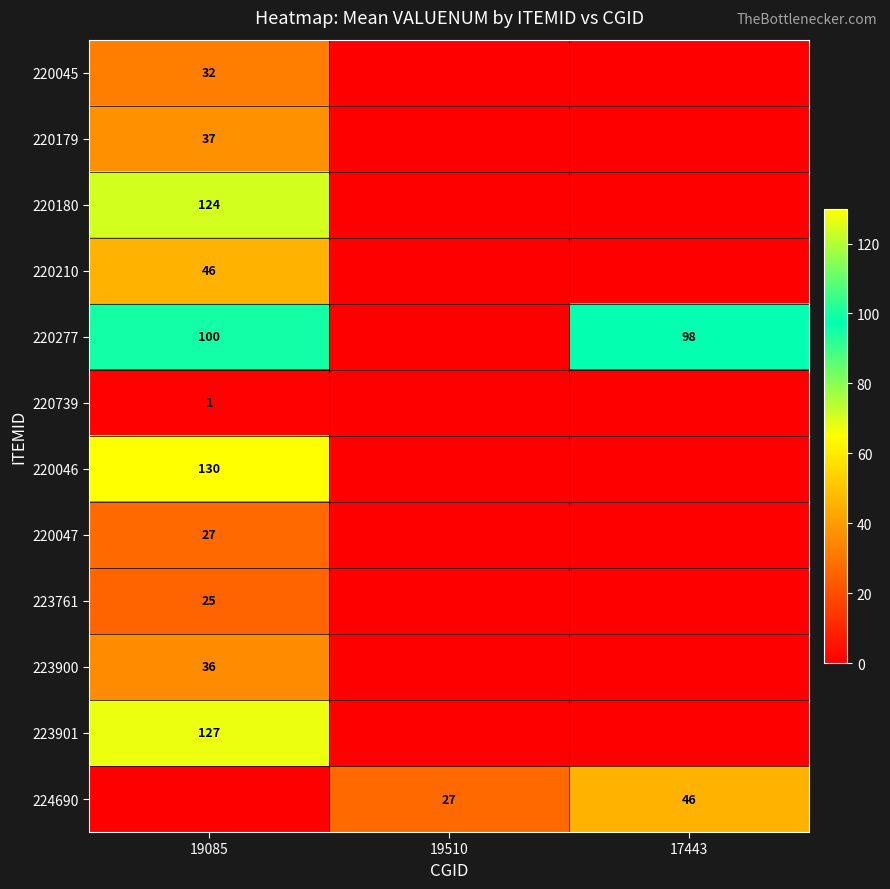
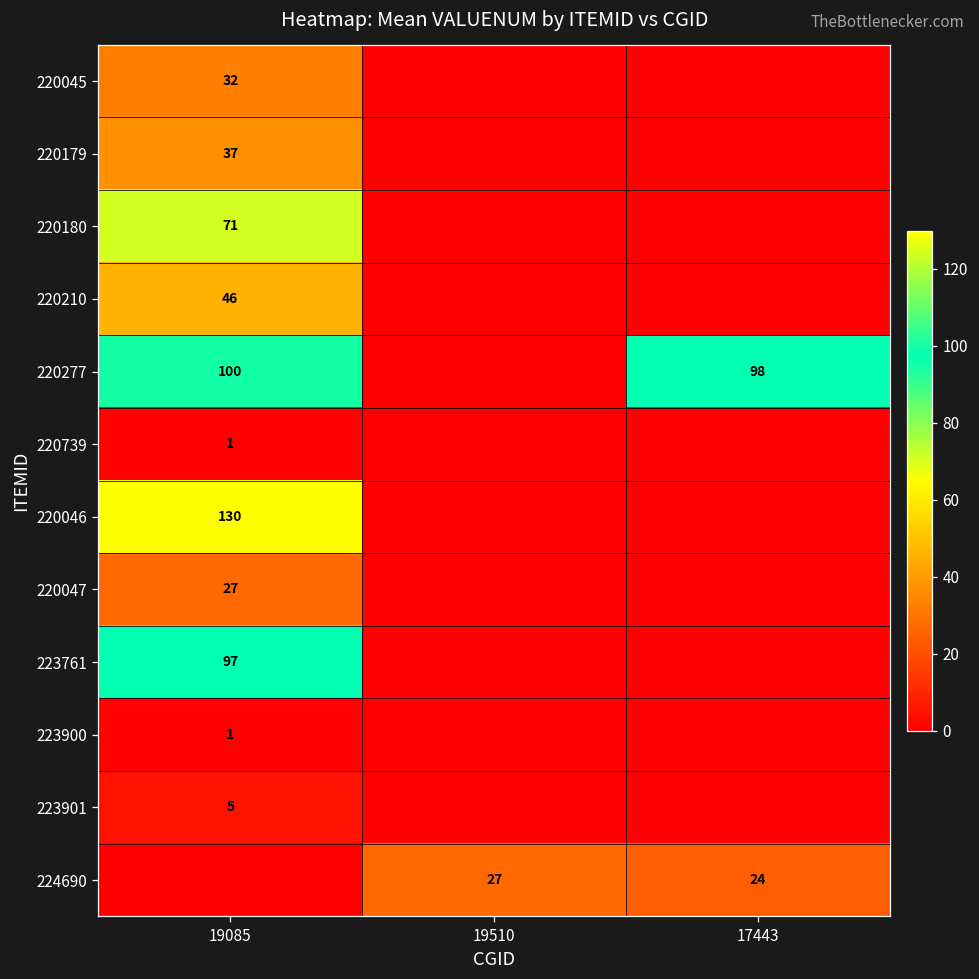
220180, 19085: 124 -> 71
223761, 19085: 25 -> 97
223900, 19085: 36 -> 1
223901, 19085: 127 -> 5
224690, 17443: 46 -> 24
